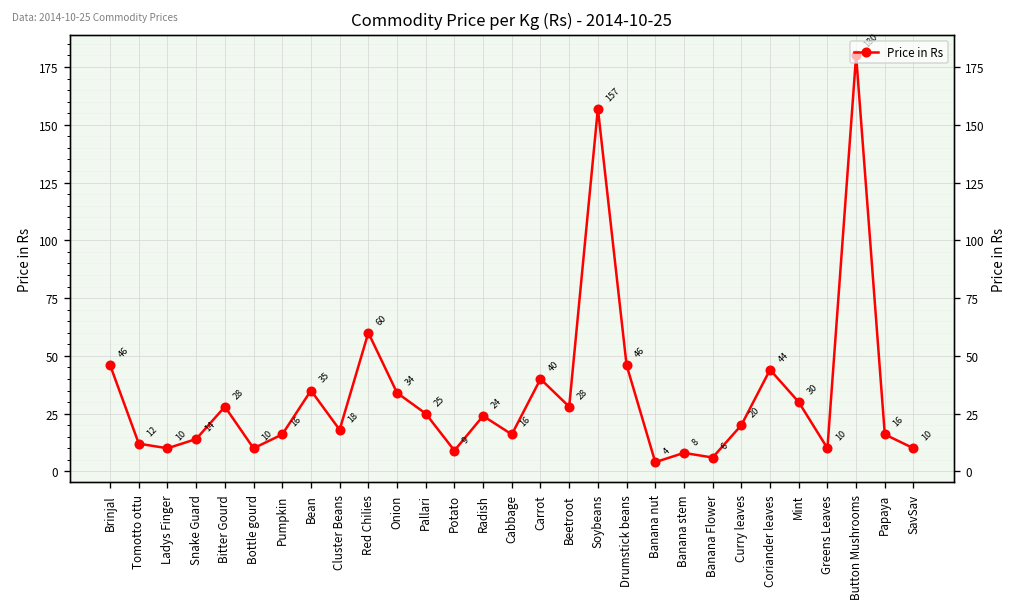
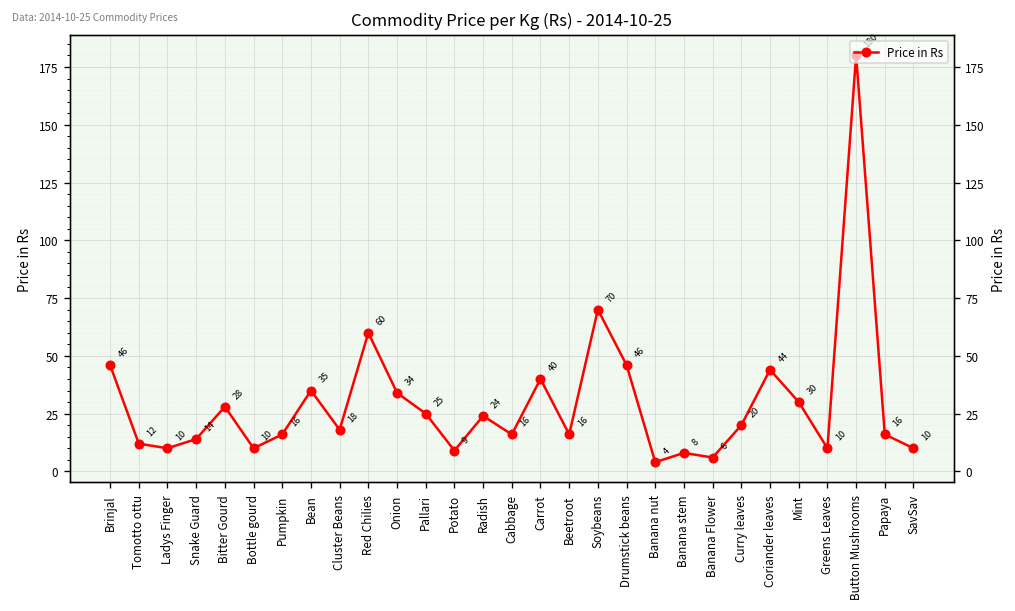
Beetroot: 28 -> 16
Soybeans: 157 -> 70
